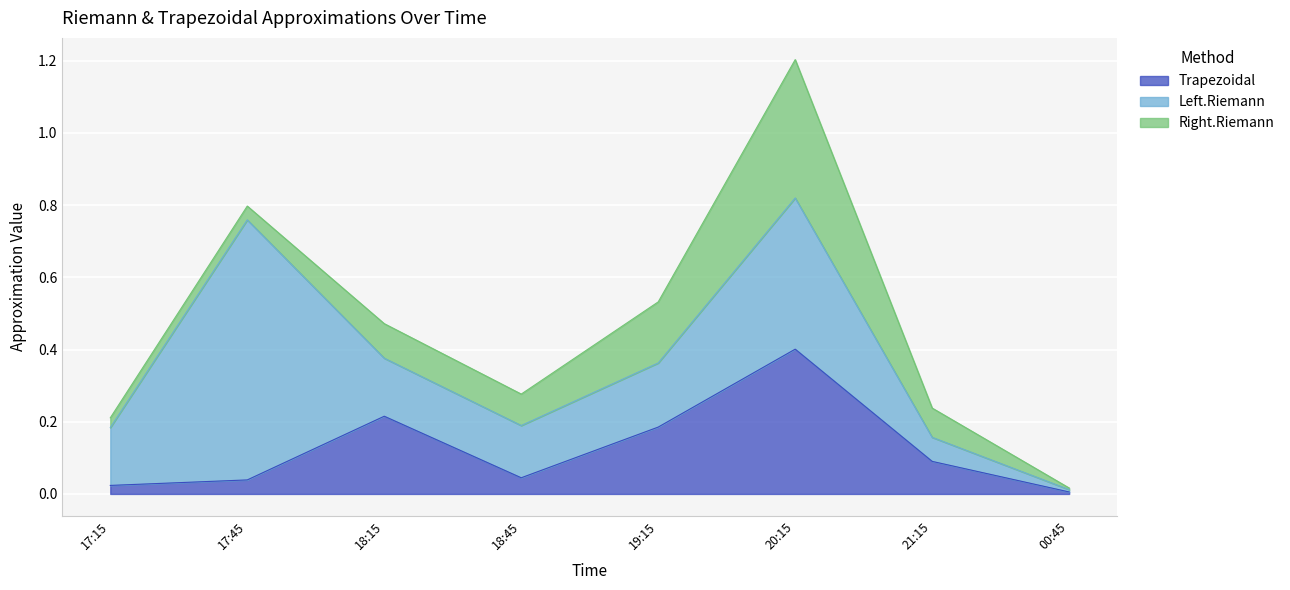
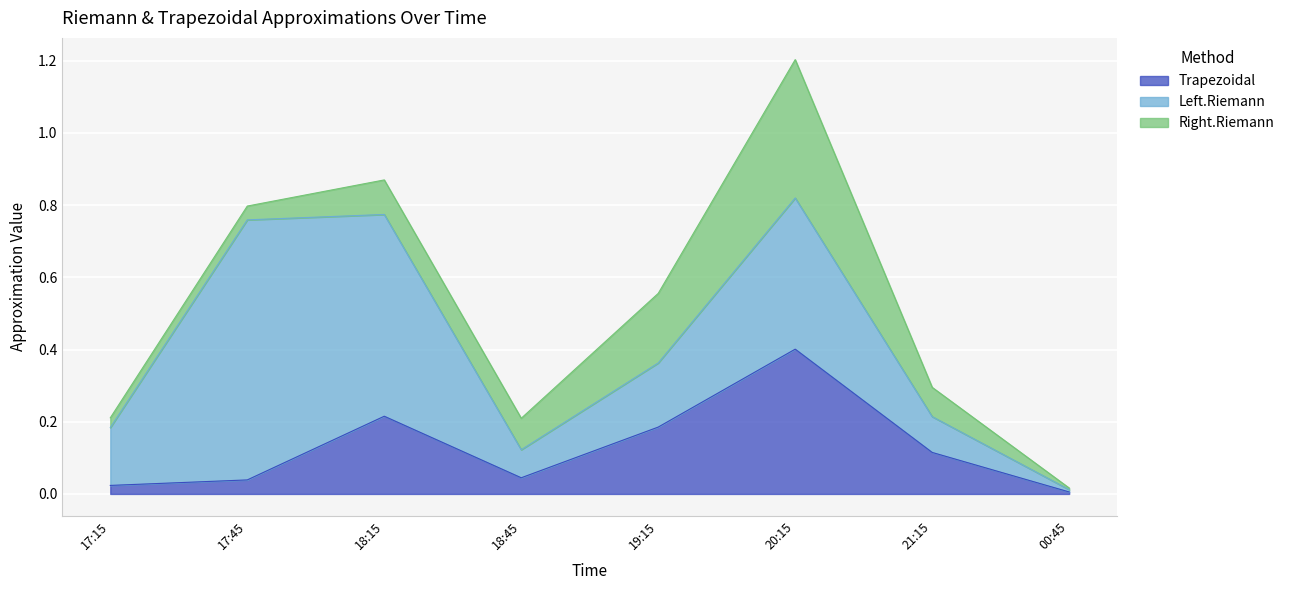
Left.Riemann, 18:15: 0.16 -> 0.56
Left.Riemann, 18:45: 0.14 -> 0.08
Right.Riemann, 19:15: 0.17 -> 0.19
Trapezoidal, 21:15: 0.09 -> 0.11
Left.Riemann, 21:15: 0.07 -> 0.10
